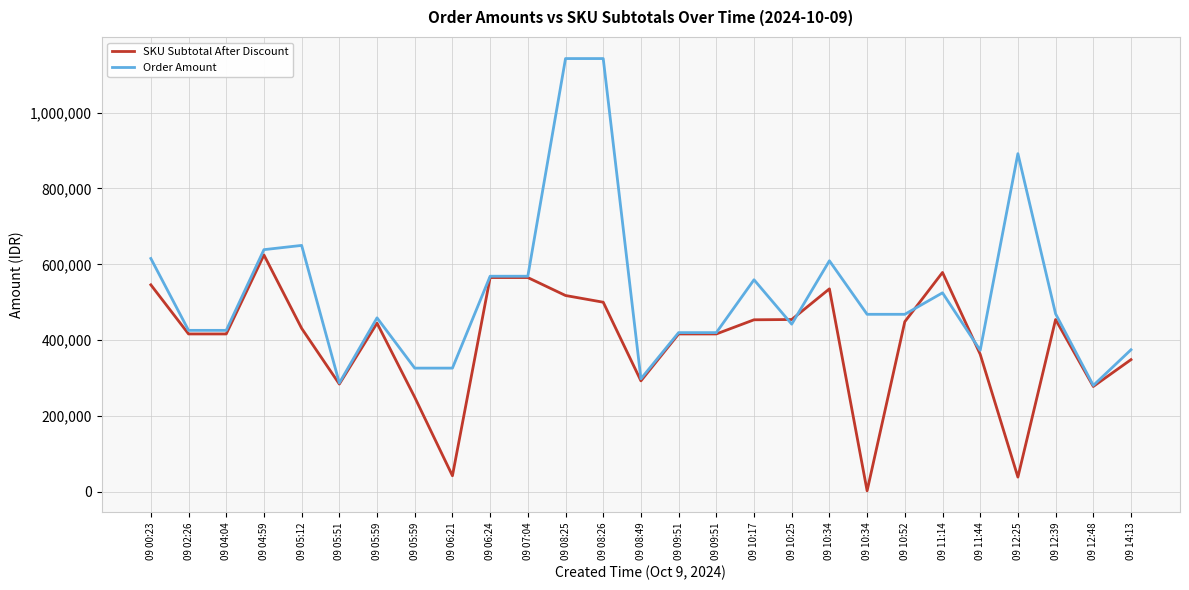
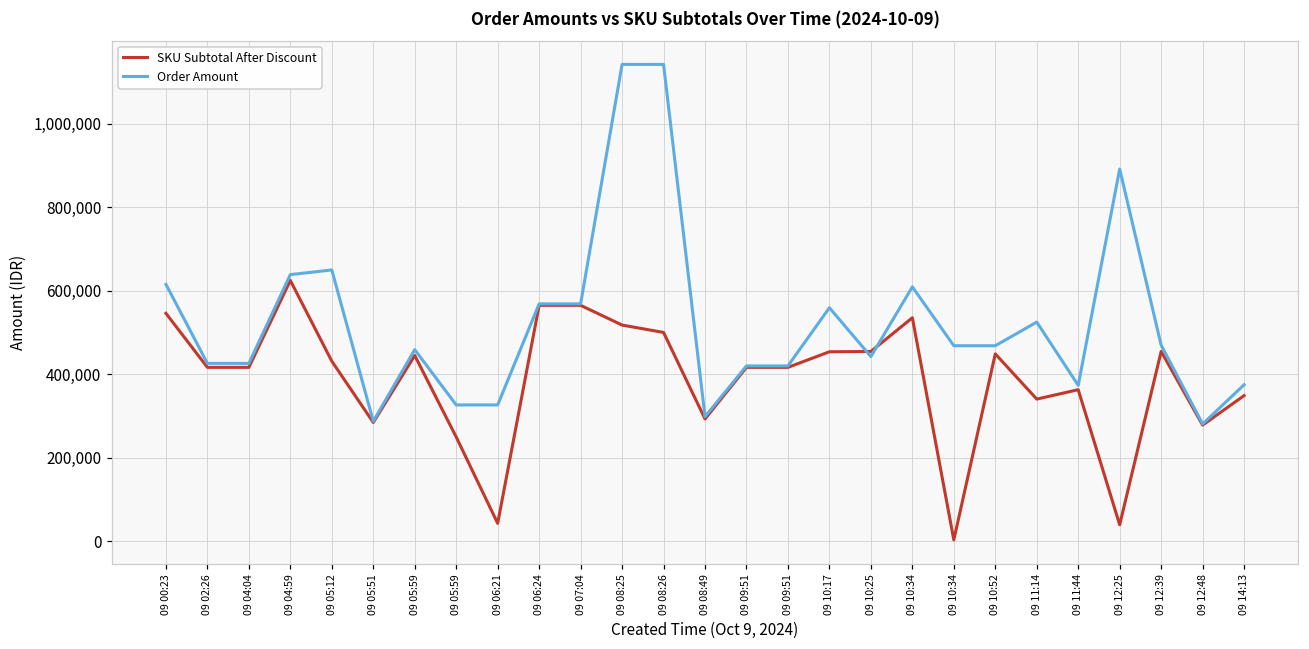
SKU Subtotal After Discount, 09 11:14: 580,000 -> 340,000
